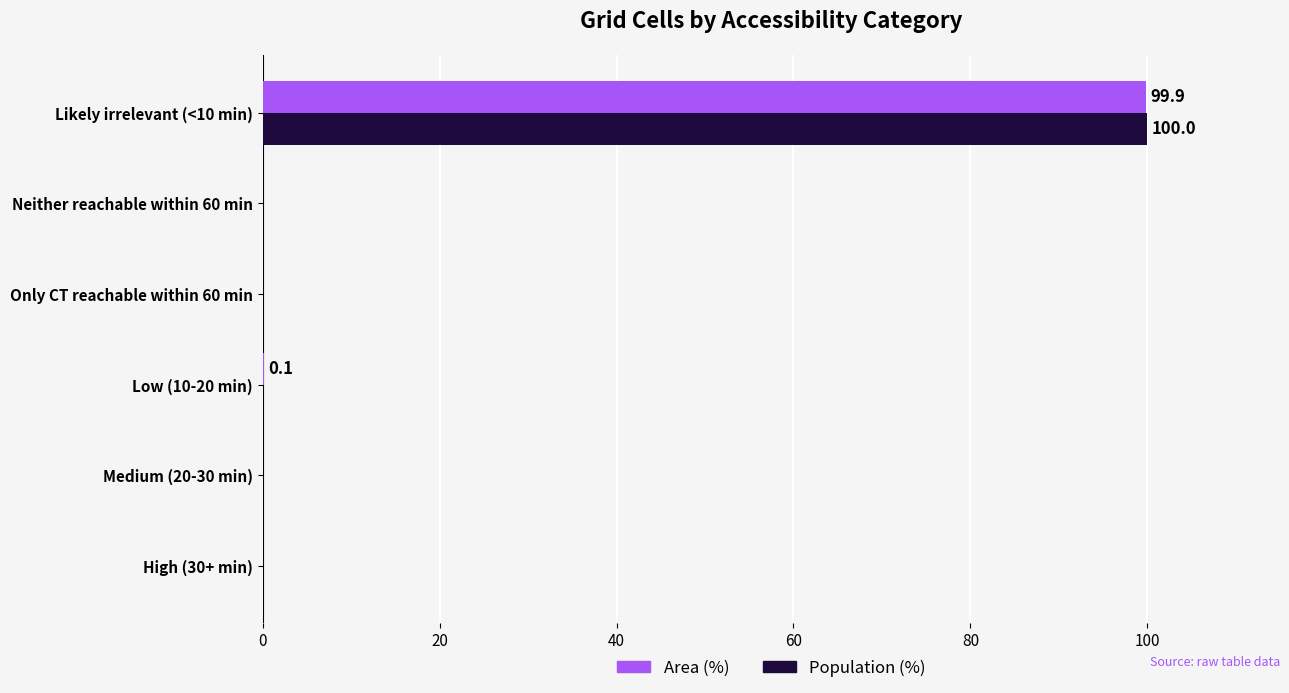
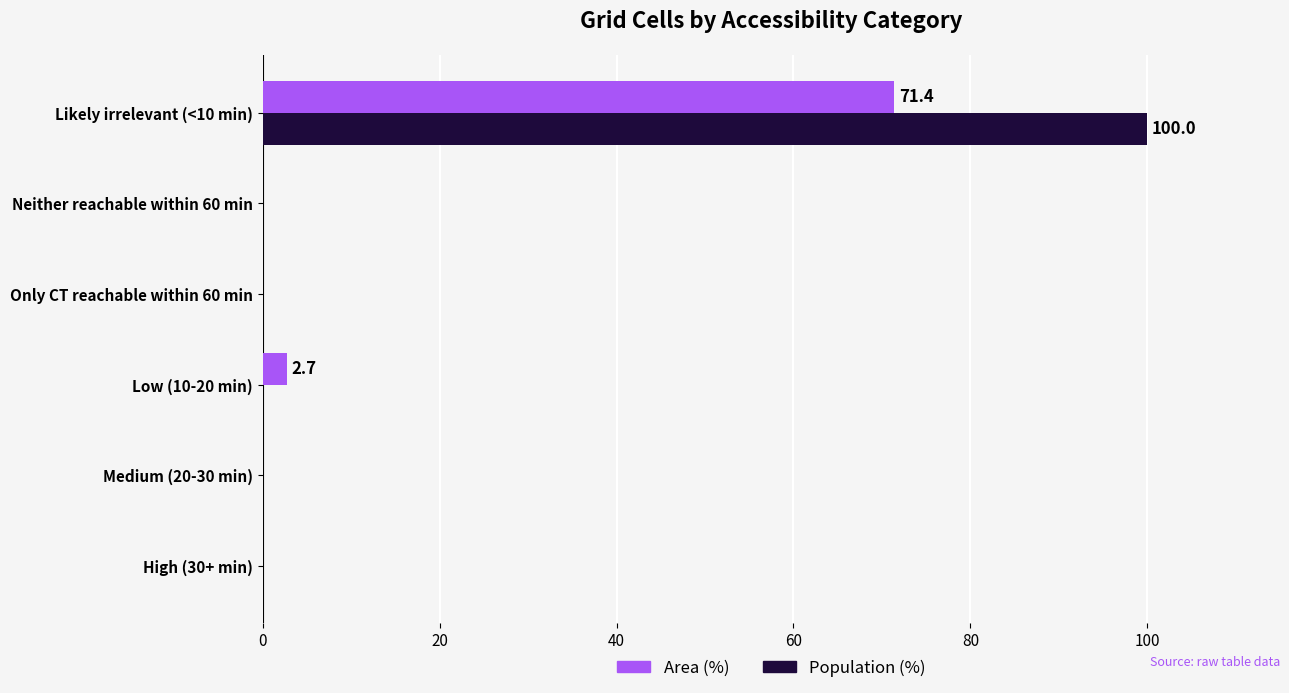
Area (%), Likely irrelevant (<10 min): 99.9 -> 71.4
Area (%), Low (10-20 min): 0.1 -> 2.7
